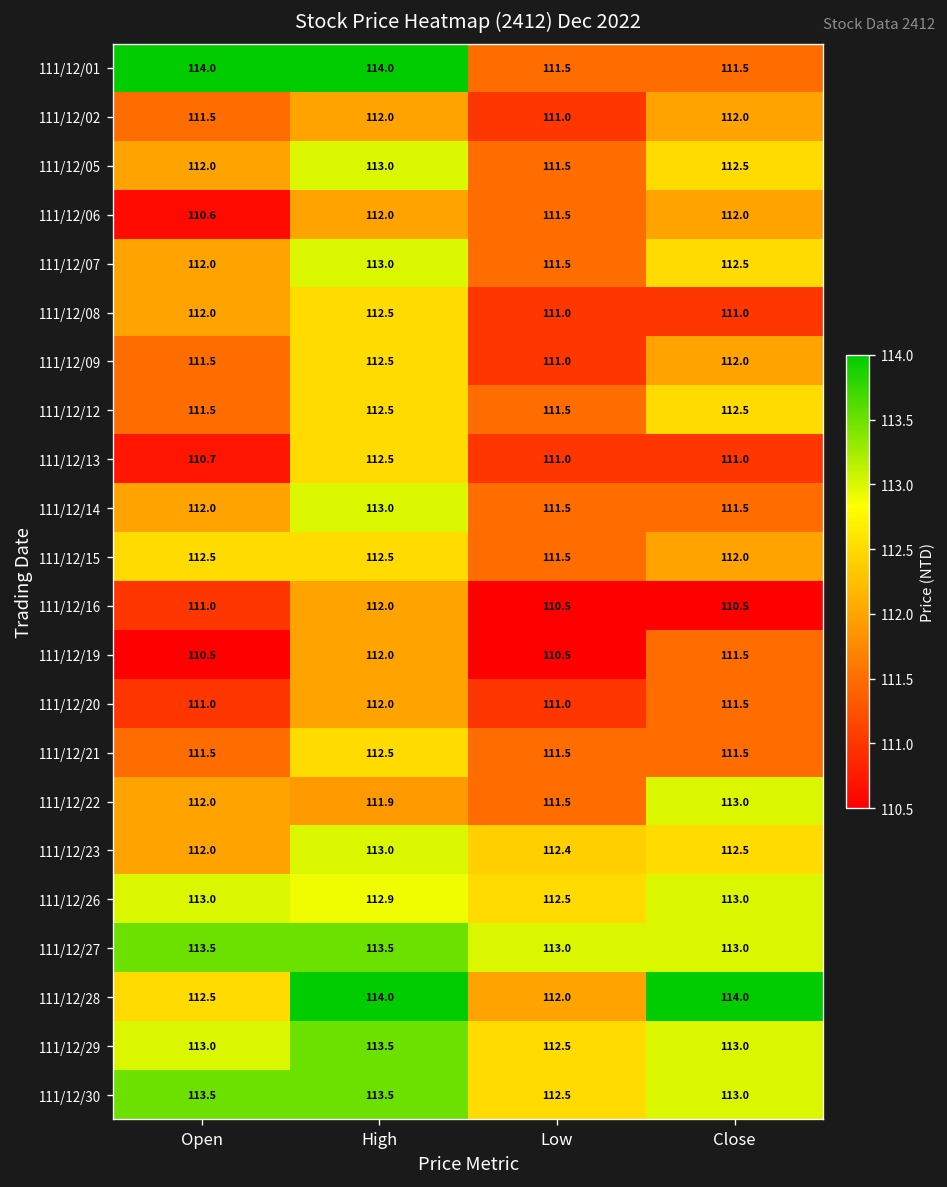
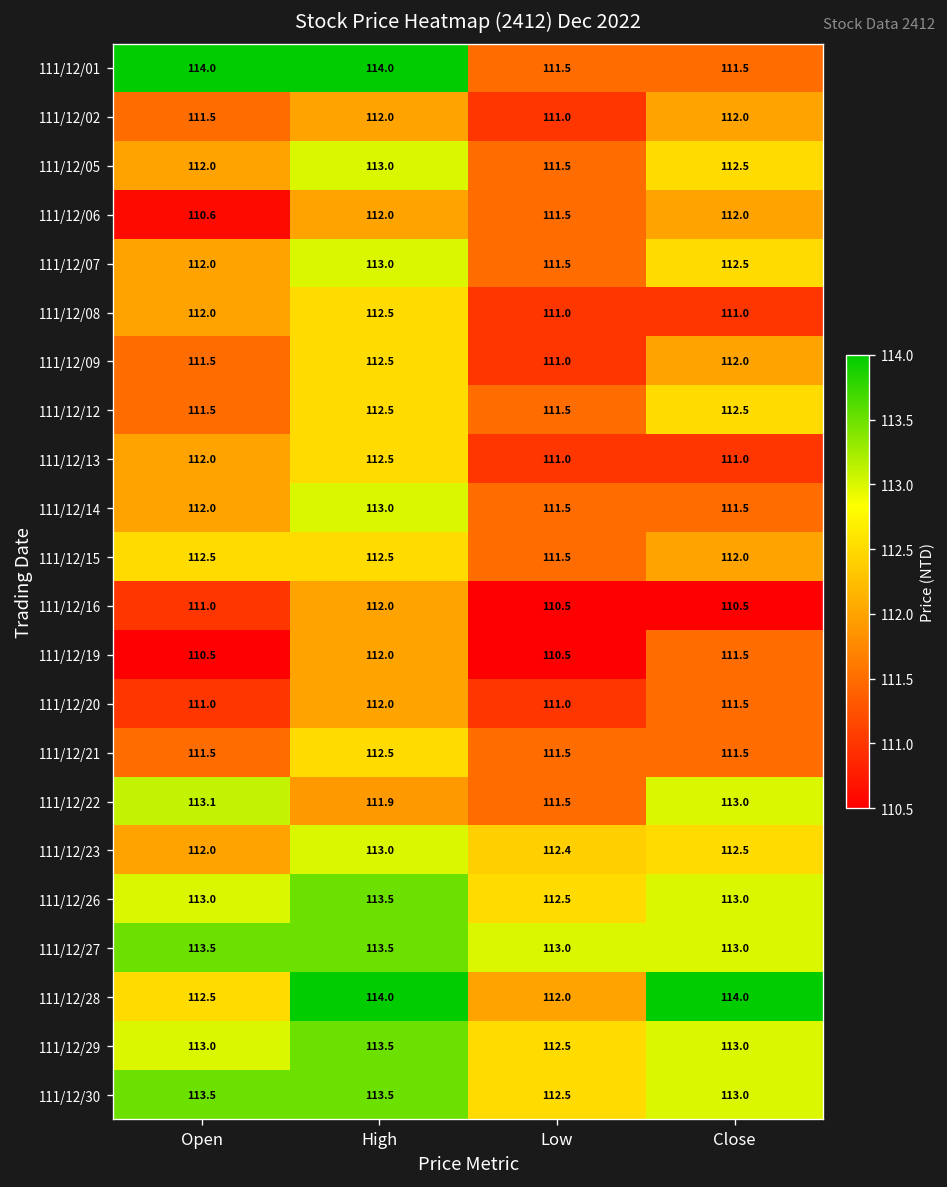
111/12/13, Open: 110.7 -> 112.0
111/12/22, Open: 112.0 -> 113.1
111/12/26, High: 112.9 -> 113.5
